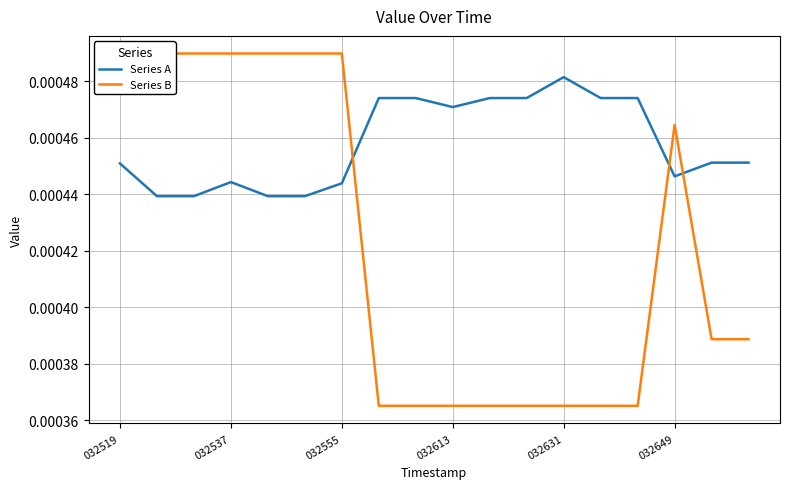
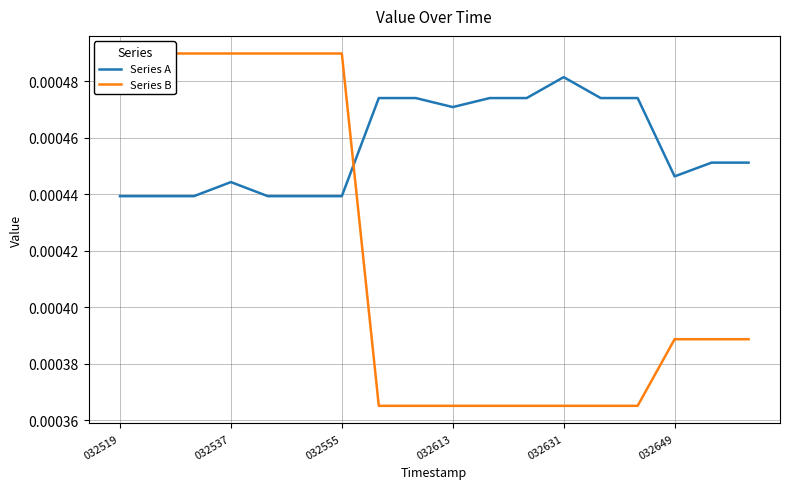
Series A, 032519: 0.000451 -> 0.000439
Series A, 032555: 0.000444 -> 0.000439
Series B, 032649: 0.000465 -> 0.000389
